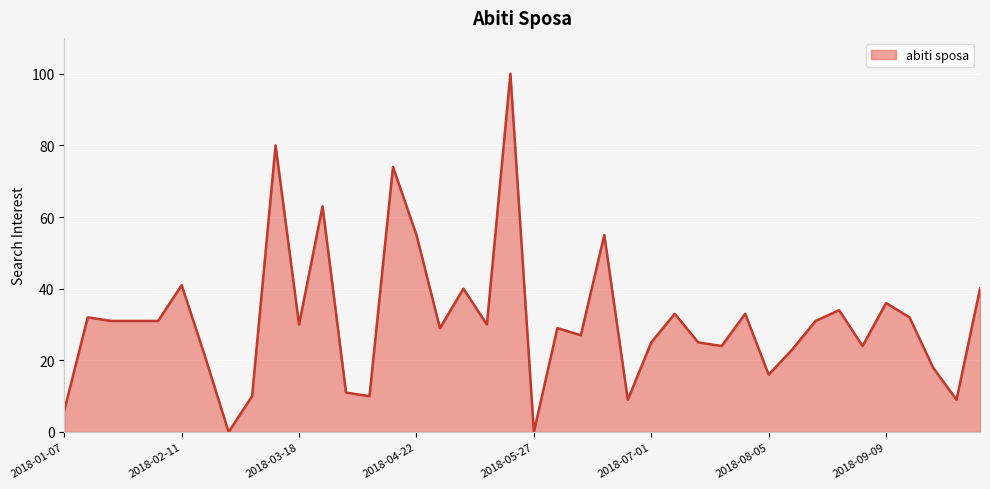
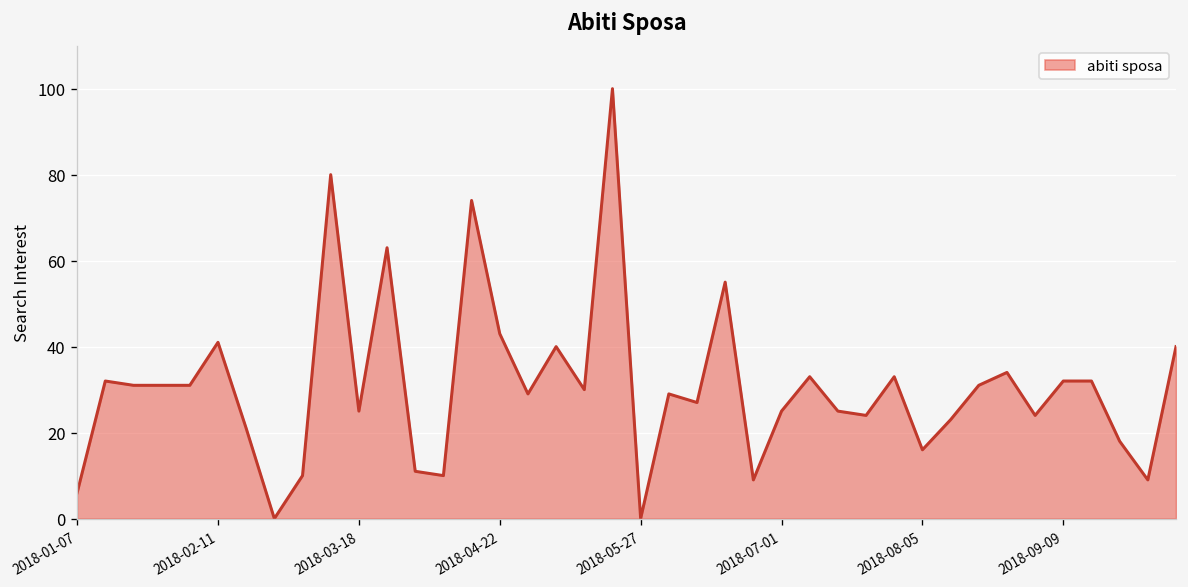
2018-03-18: 30 -> 25
2018-04-22: 55 -> 43
2018-09-09: 36 -> 32
